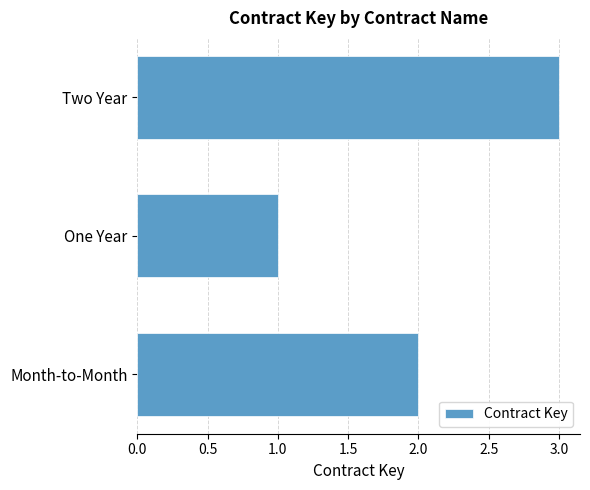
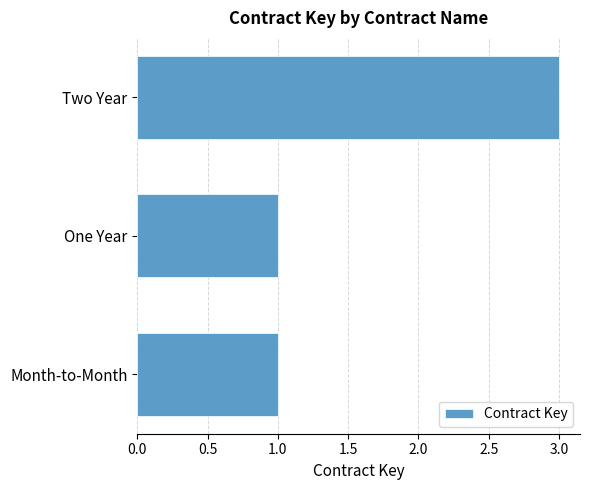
Month-to-Month: 2 -> 1
